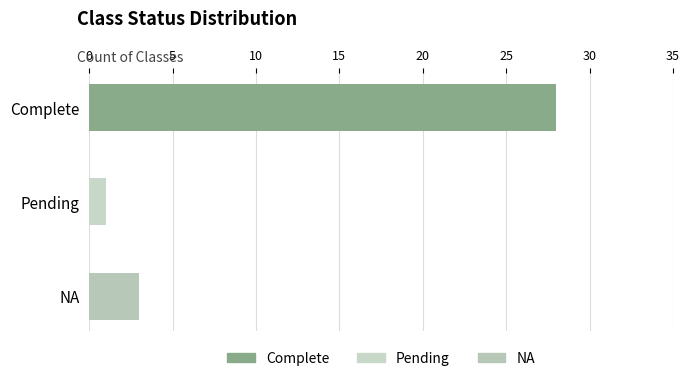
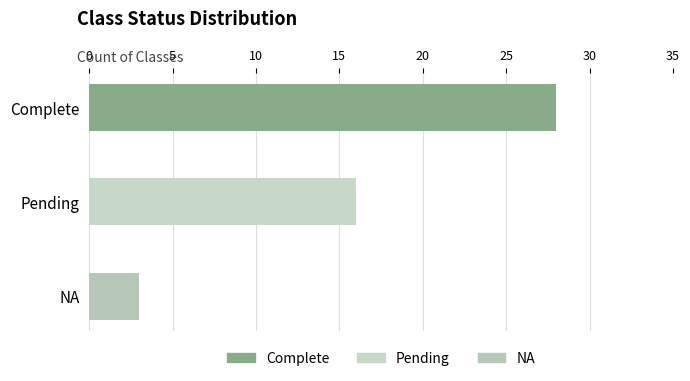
Pending: 1 -> 16
